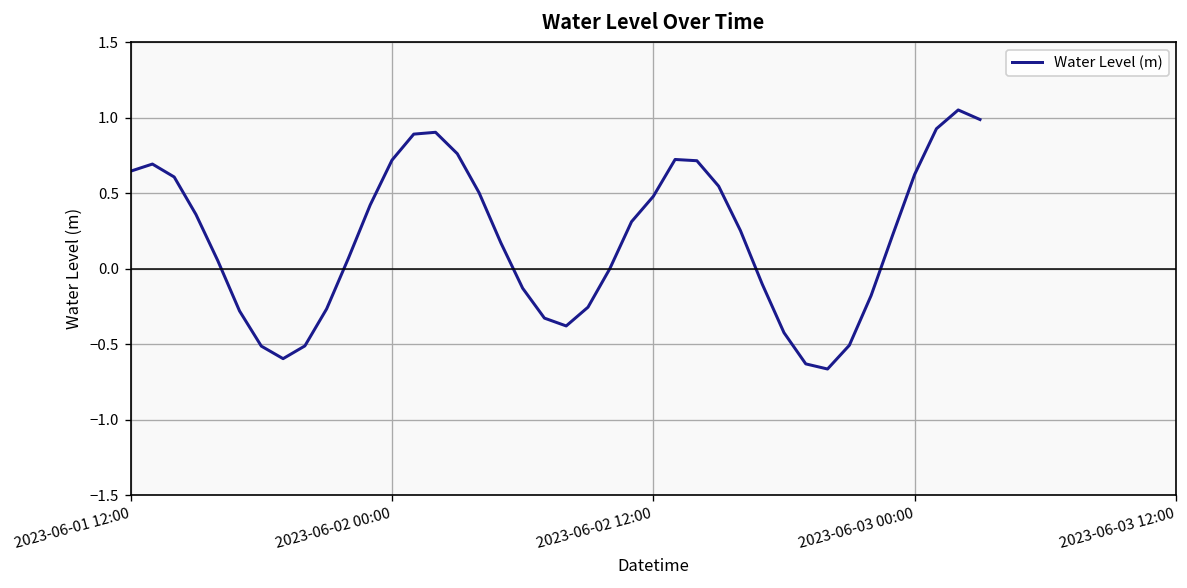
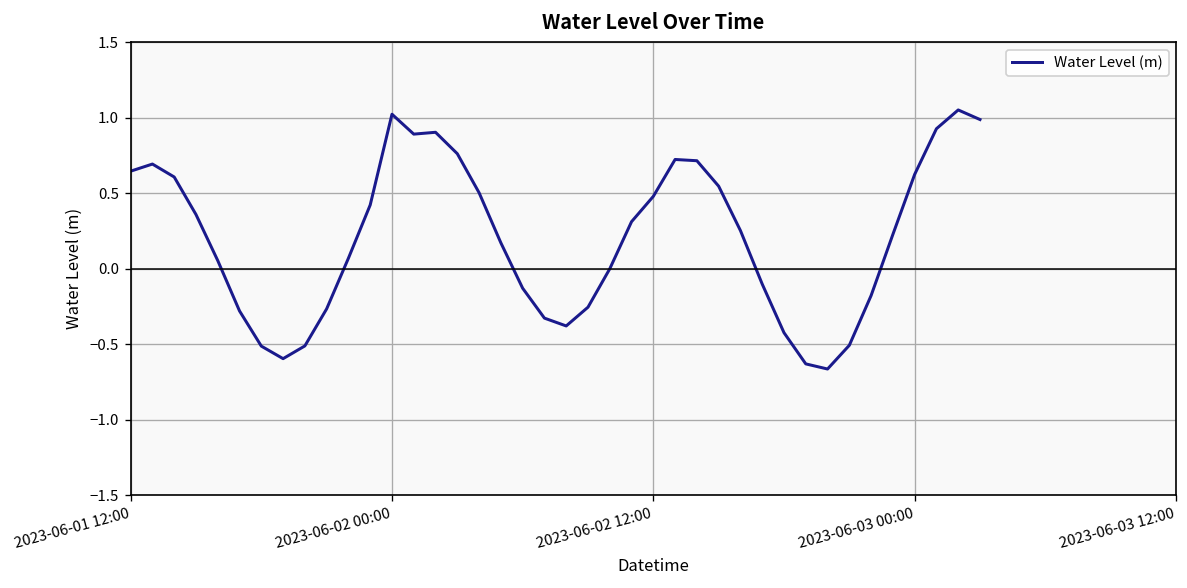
2023-06-02 00:00: 0.72 -> 1.02
